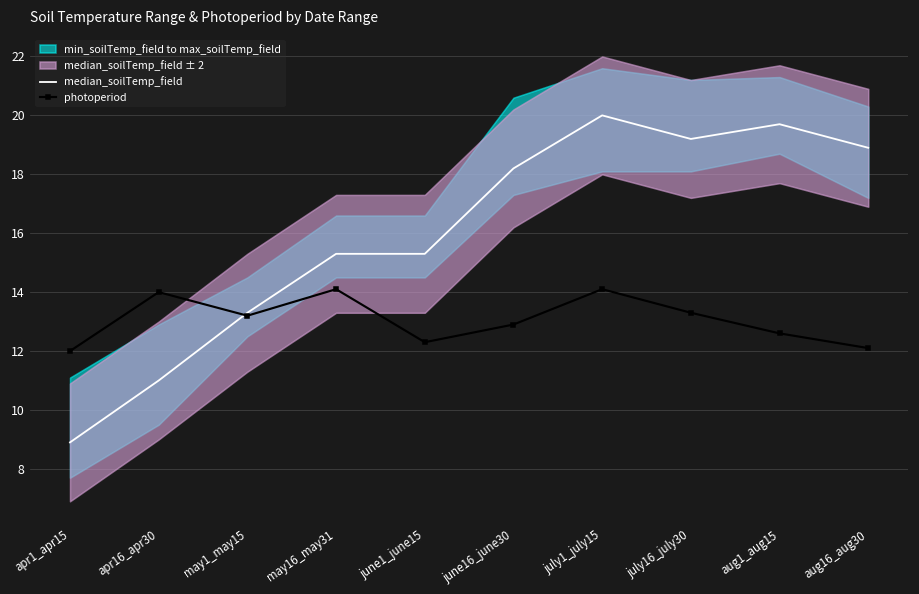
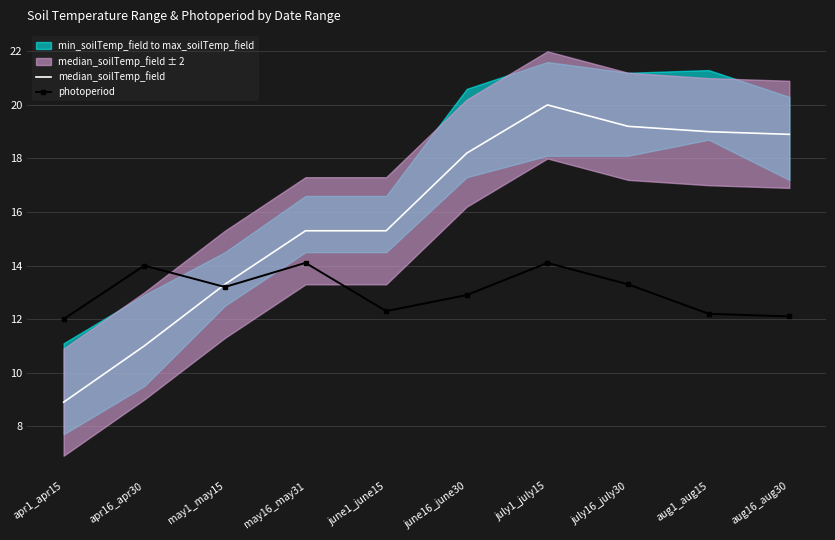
median_soilTemp_field, aug1_aug15: 19.7 -> 19.0
photoperiod, aug1_aug15: 12.6 -> 12.2
